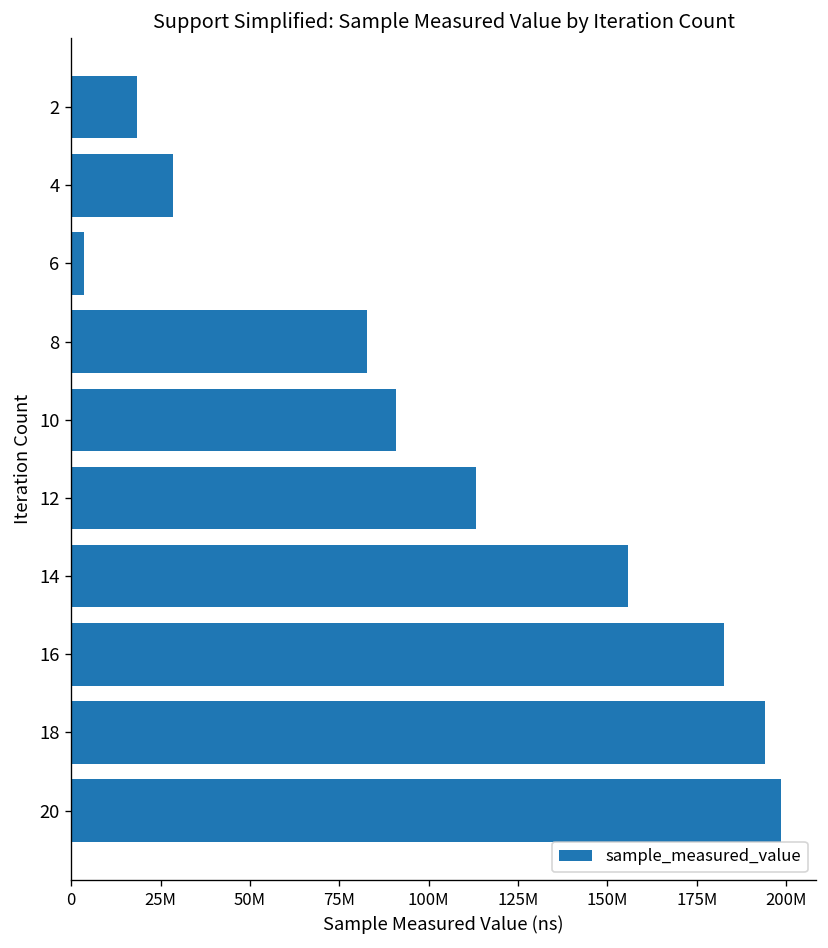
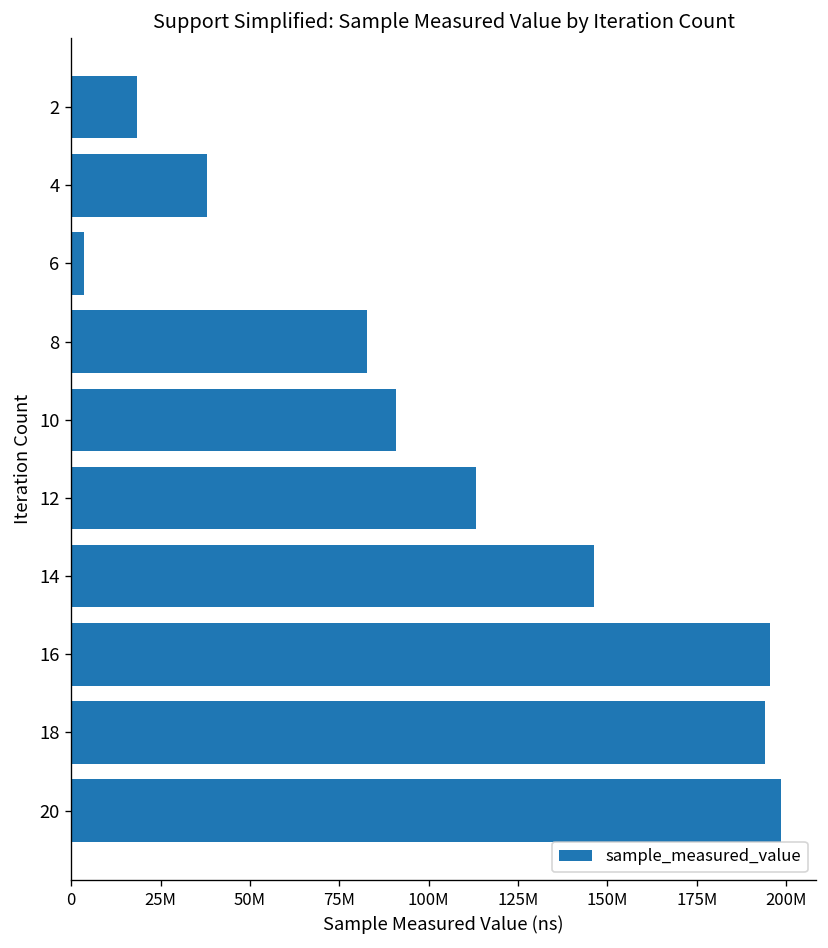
4: 28000000 -> 38000000
14: 156000000 -> 146000000
16: 183000000 -> 195000000
